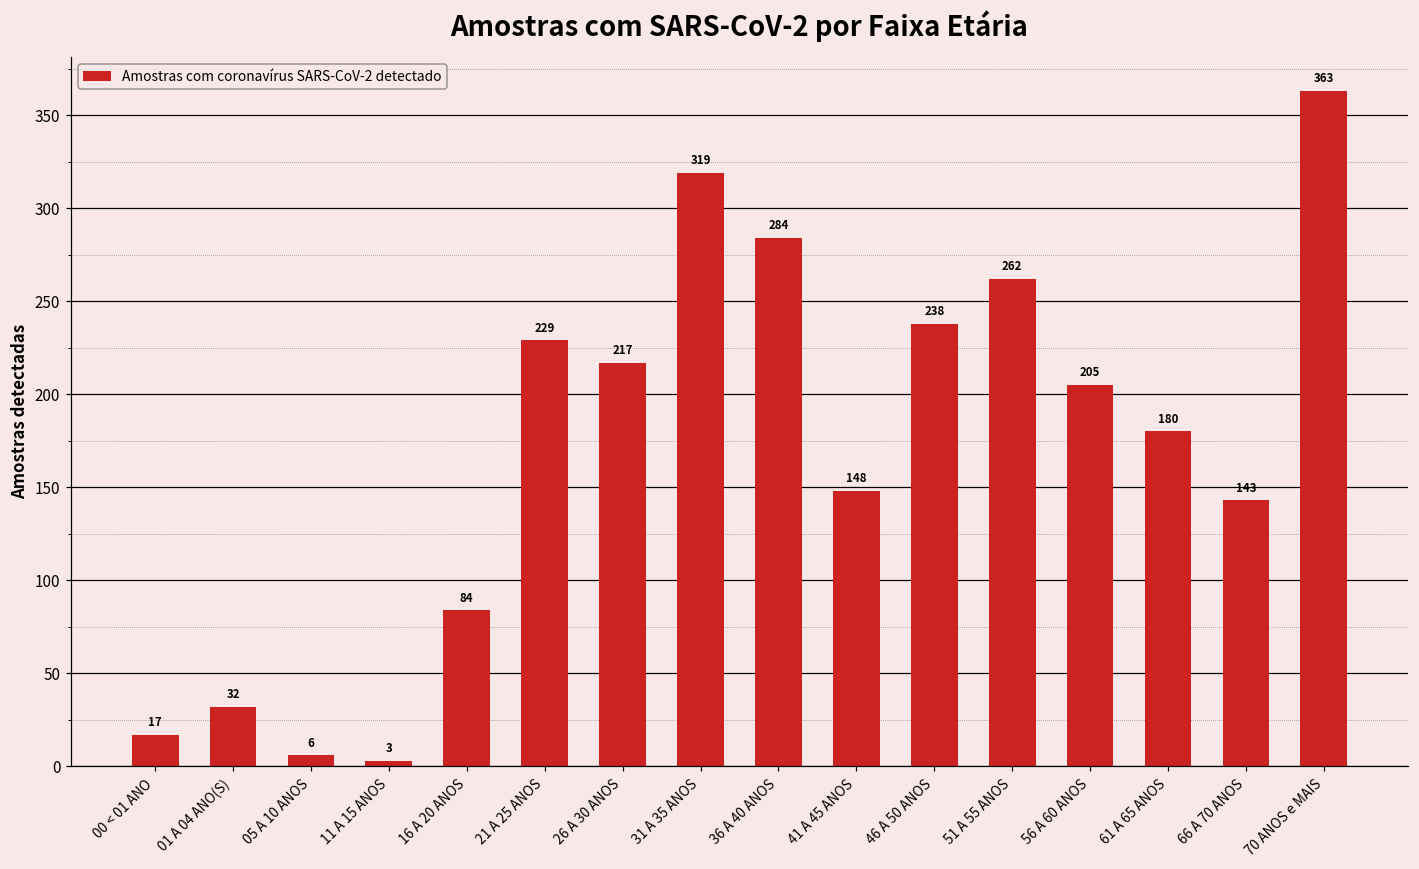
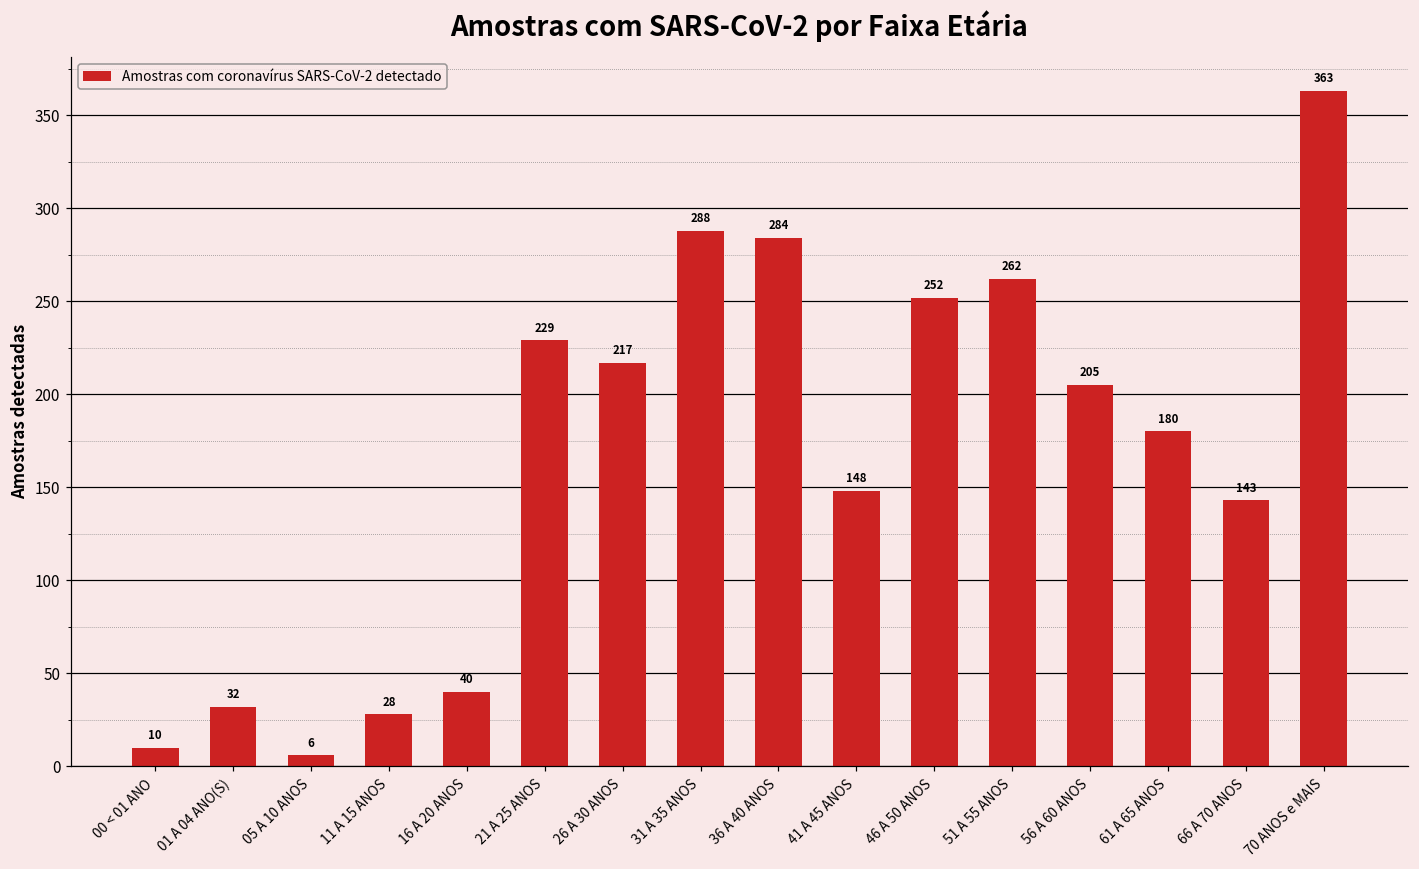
00 < 01 ANO: 17 -> 10
11 A 15 ANOS: 3 -> 28
16 A 20 ANOS: 84 -> 40
31 A 35 ANOS: 319 -> 288
46 A 50 ANOS: 238 -> 252
